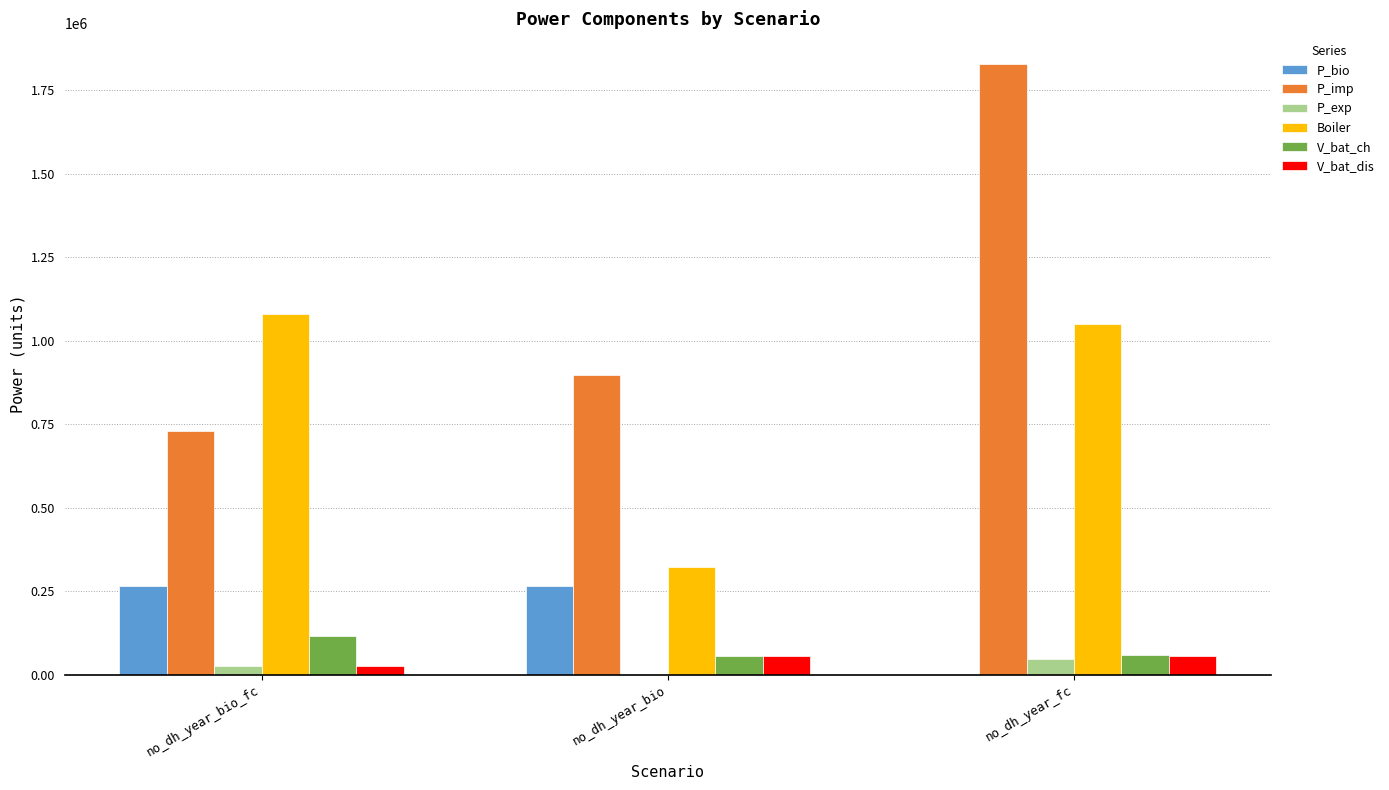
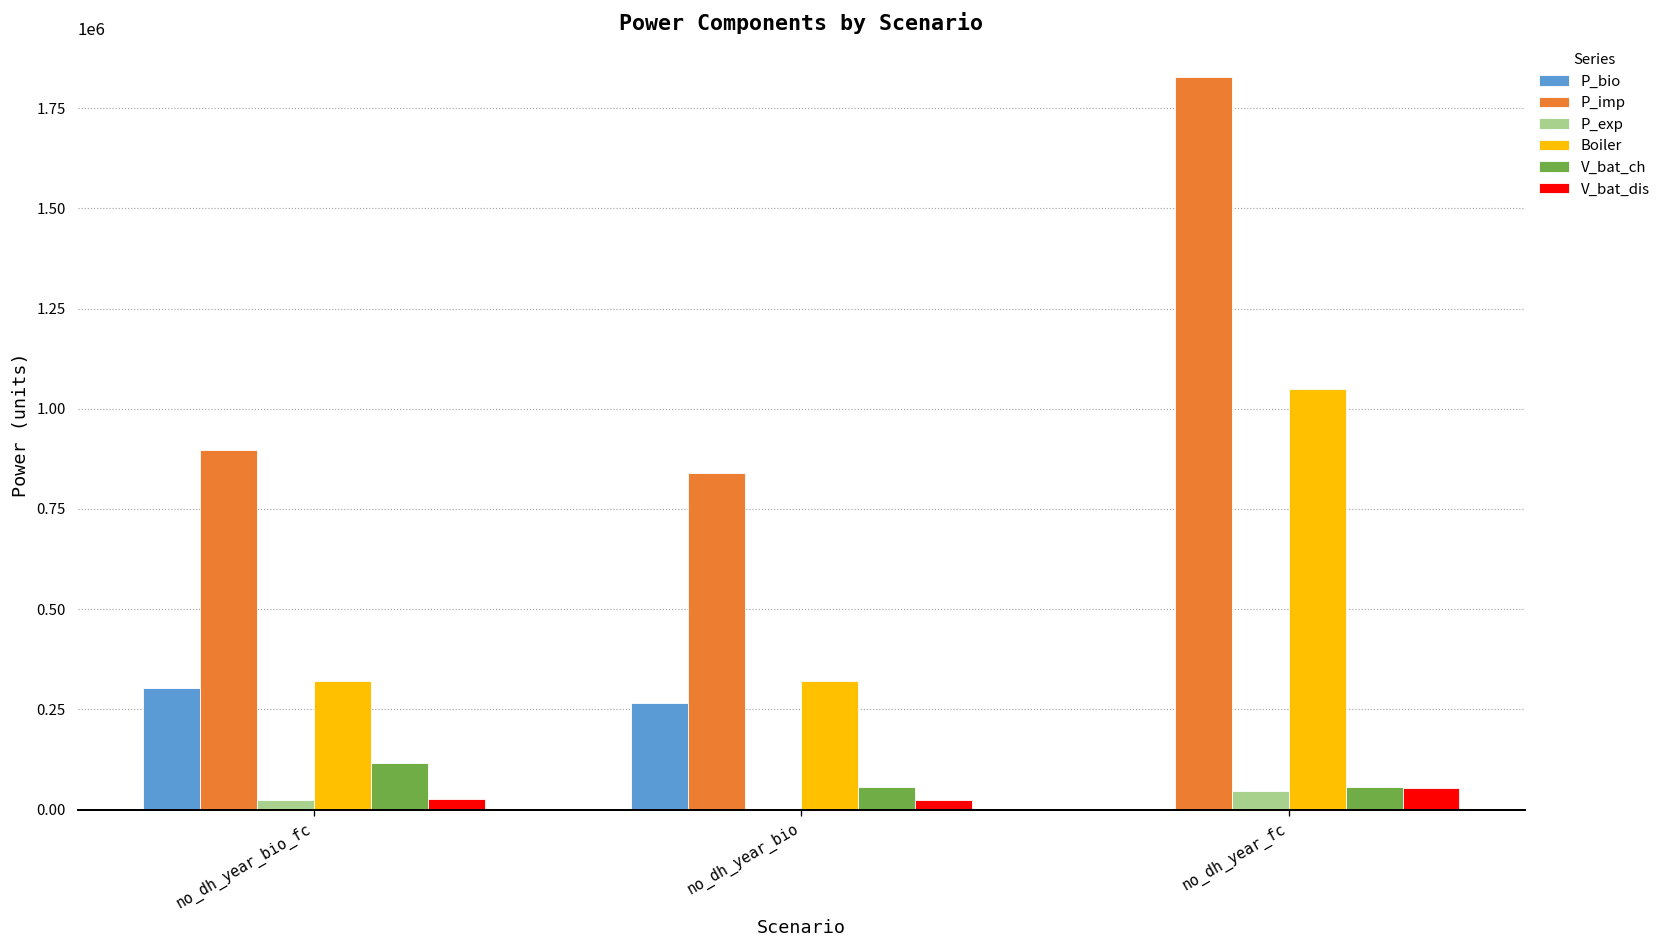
P_bio, no_dh_year_bio_fc: 270000 -> 300000
P_imp, no_dh_year_bio_fc: 730000 -> 900000
Boiler, no_dh_year_bio_fc: 1080000 -> 320000
P_imp, no_dh_year_bio: 900000 -> 840000
V_bat_dis, no_dh_year_bio: 50000 -> 20000
